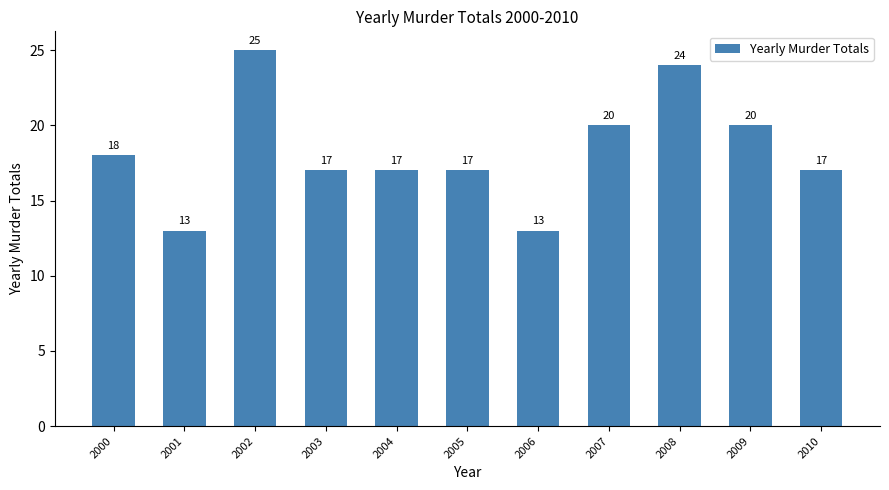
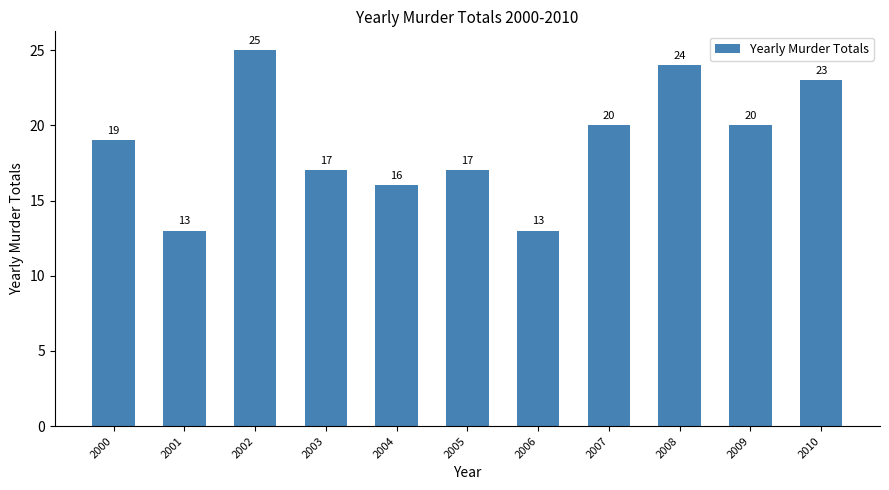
2000: 18 -> 19
2004: 17 -> 16
2010: 17 -> 23
